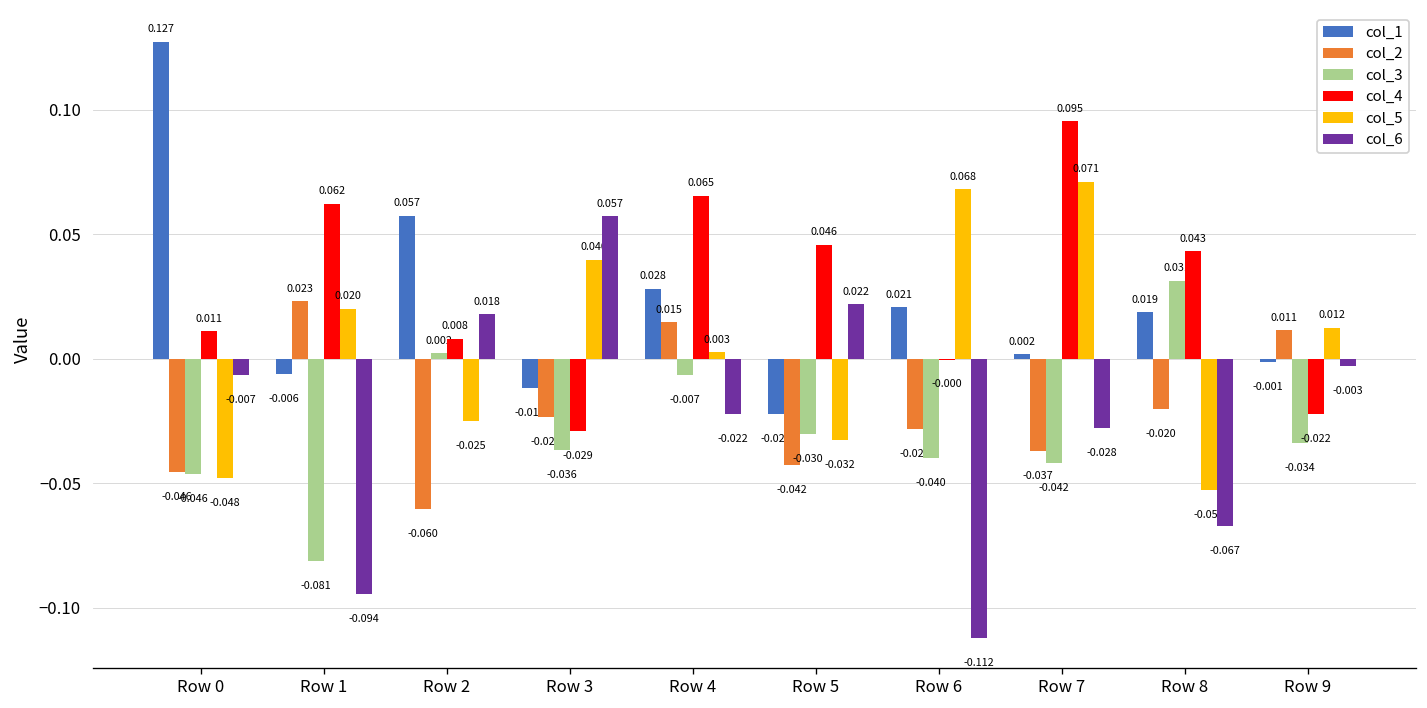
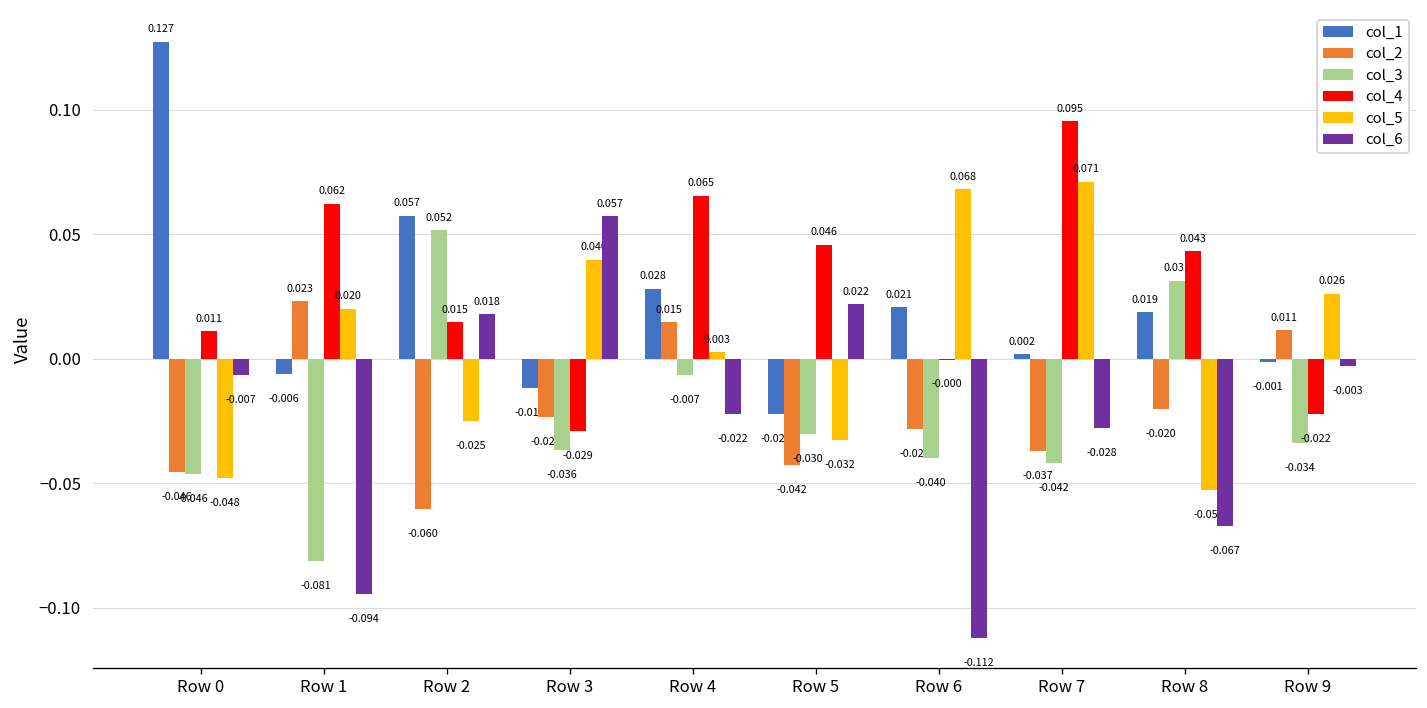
col_3, Row 2: 0.002 -> 0.052
col_4, Row 2: 0.008 -> 0.015
col_5, Row 9: 0.012 -> 0.026
